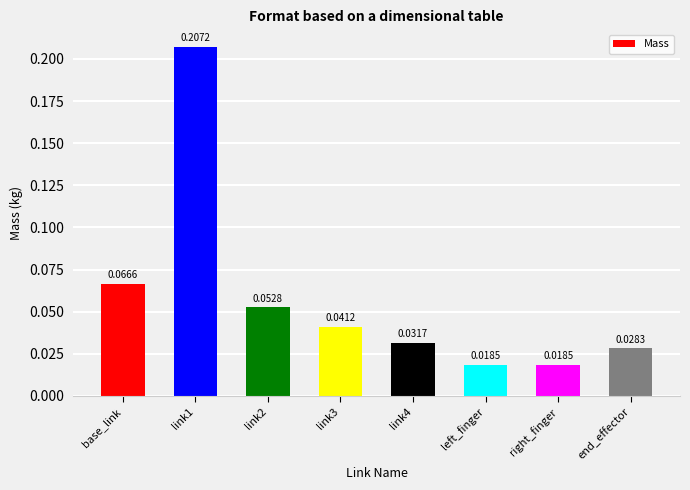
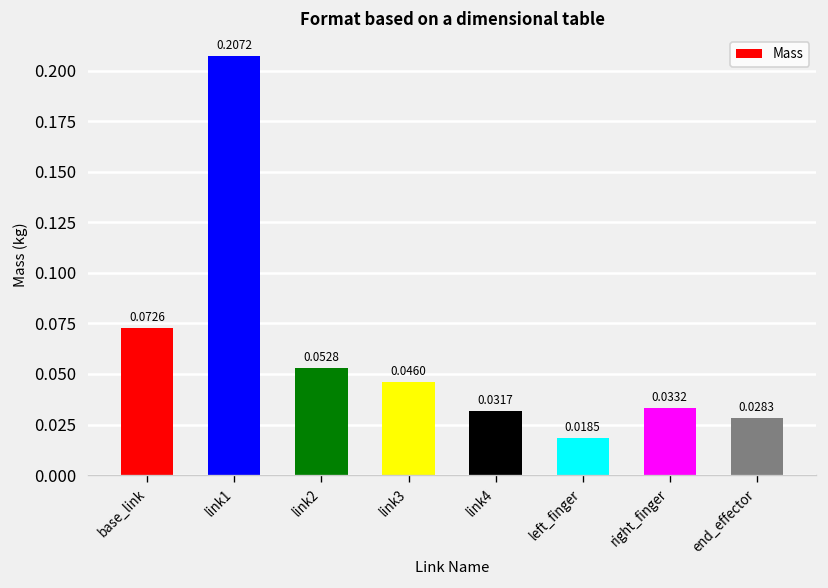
base_link: 0.0666 -> 0.0726
link3: 0.0412 -> 0.0460
right_finger: 0.0185 -> 0.0332
